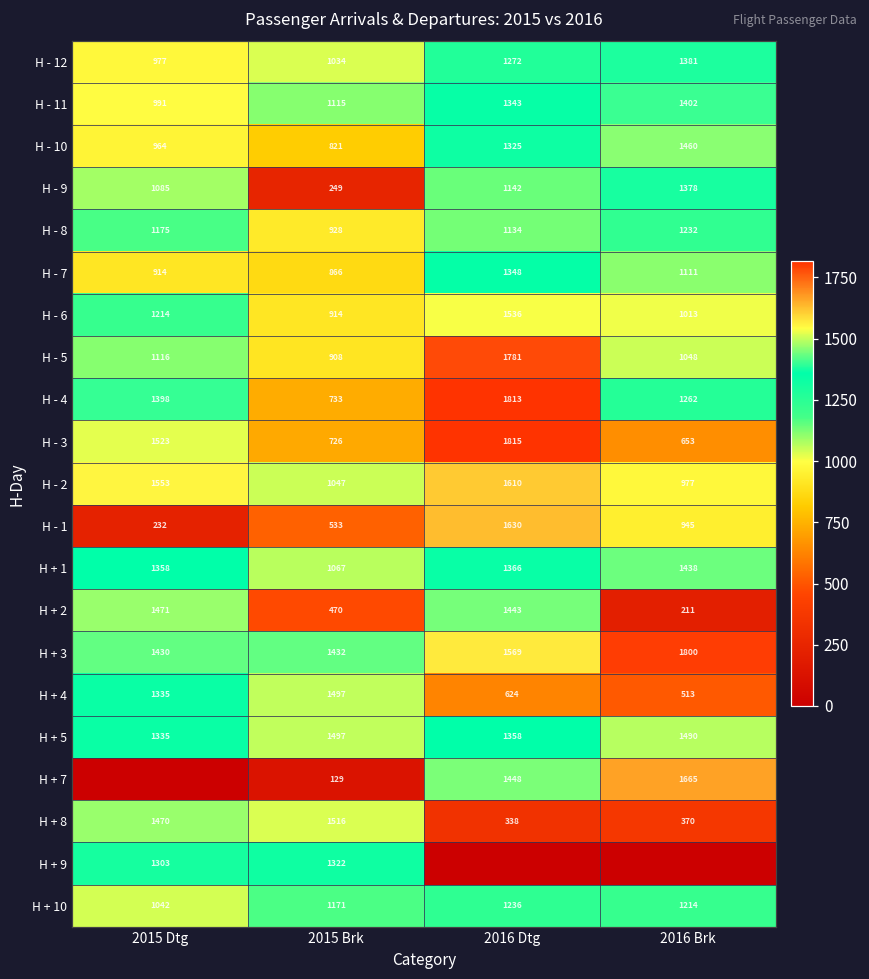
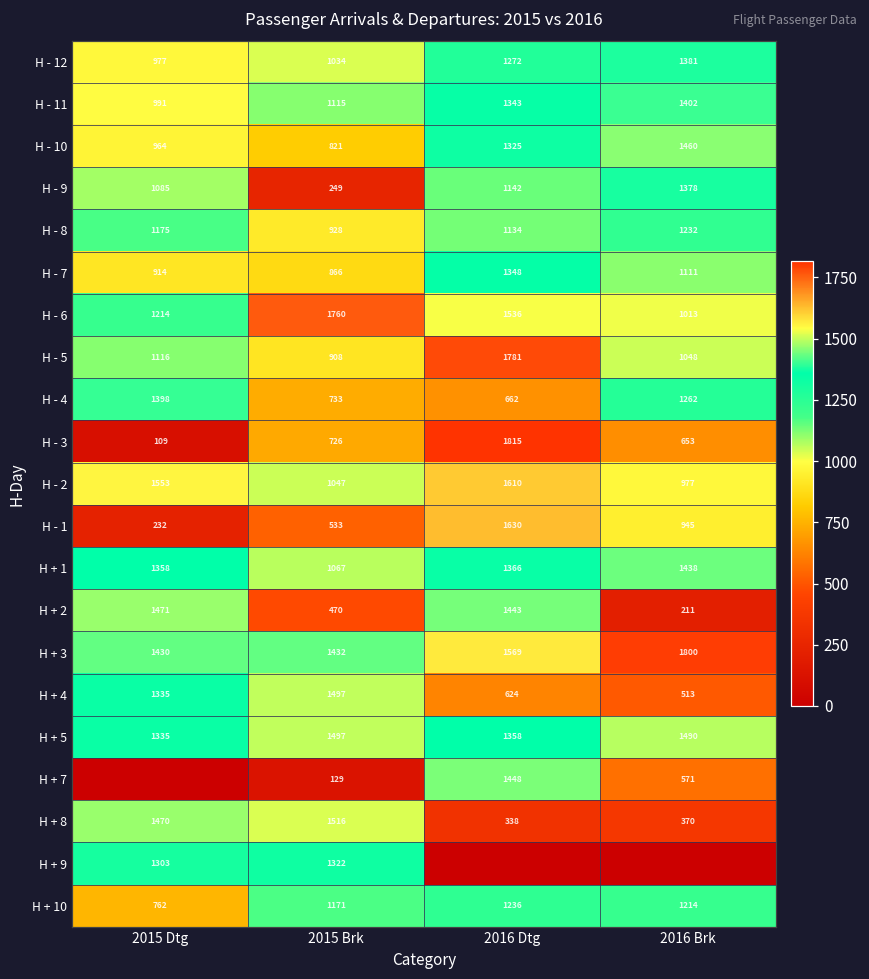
H - 6, 2015 Brk: 914 -> 1760
H - 4, 2016 Dtg: 1813 -> 662
H - 3, 2015 Dtg: 1523 -> 109
H + 7, 2016 Brk: 1665 -> 571
H + 10, 2015 Dtg: 1042 -> 762
